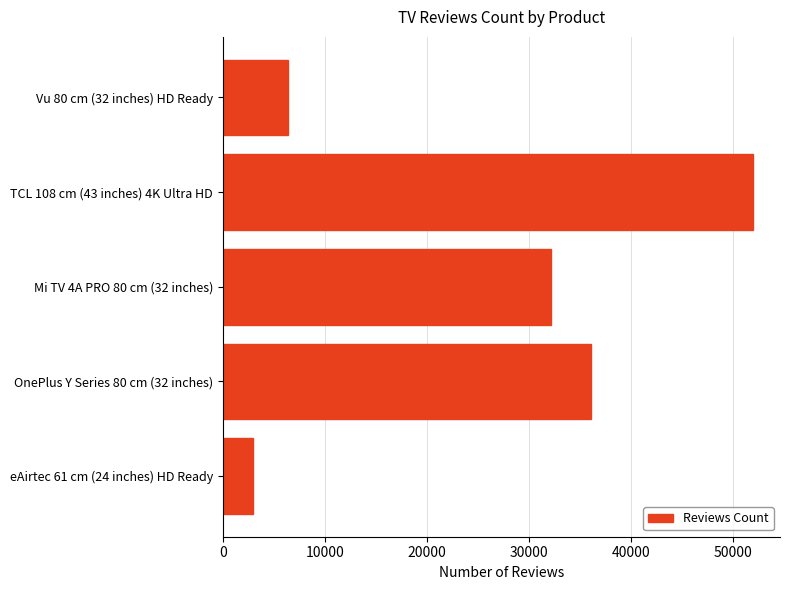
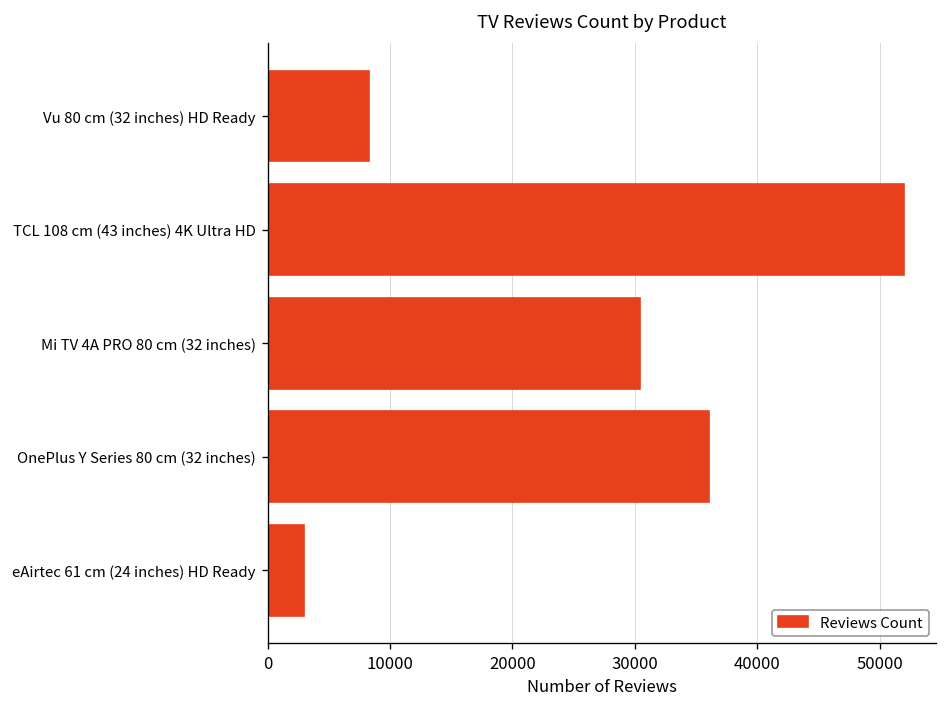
Vu 80 cm (32 inches) HD Ready: 6400 -> 8300
Mi TV 4A PRO 80 cm (32 inches): 32200 -> 30400
